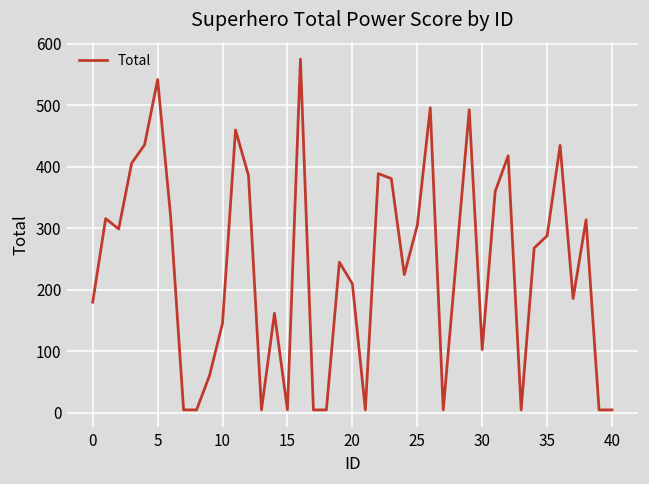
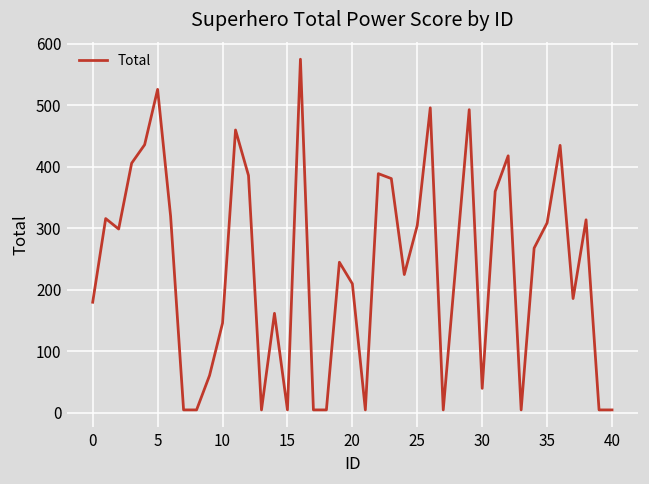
5: 540 -> 530
30: 100 -> 40
35: 290 -> 310
